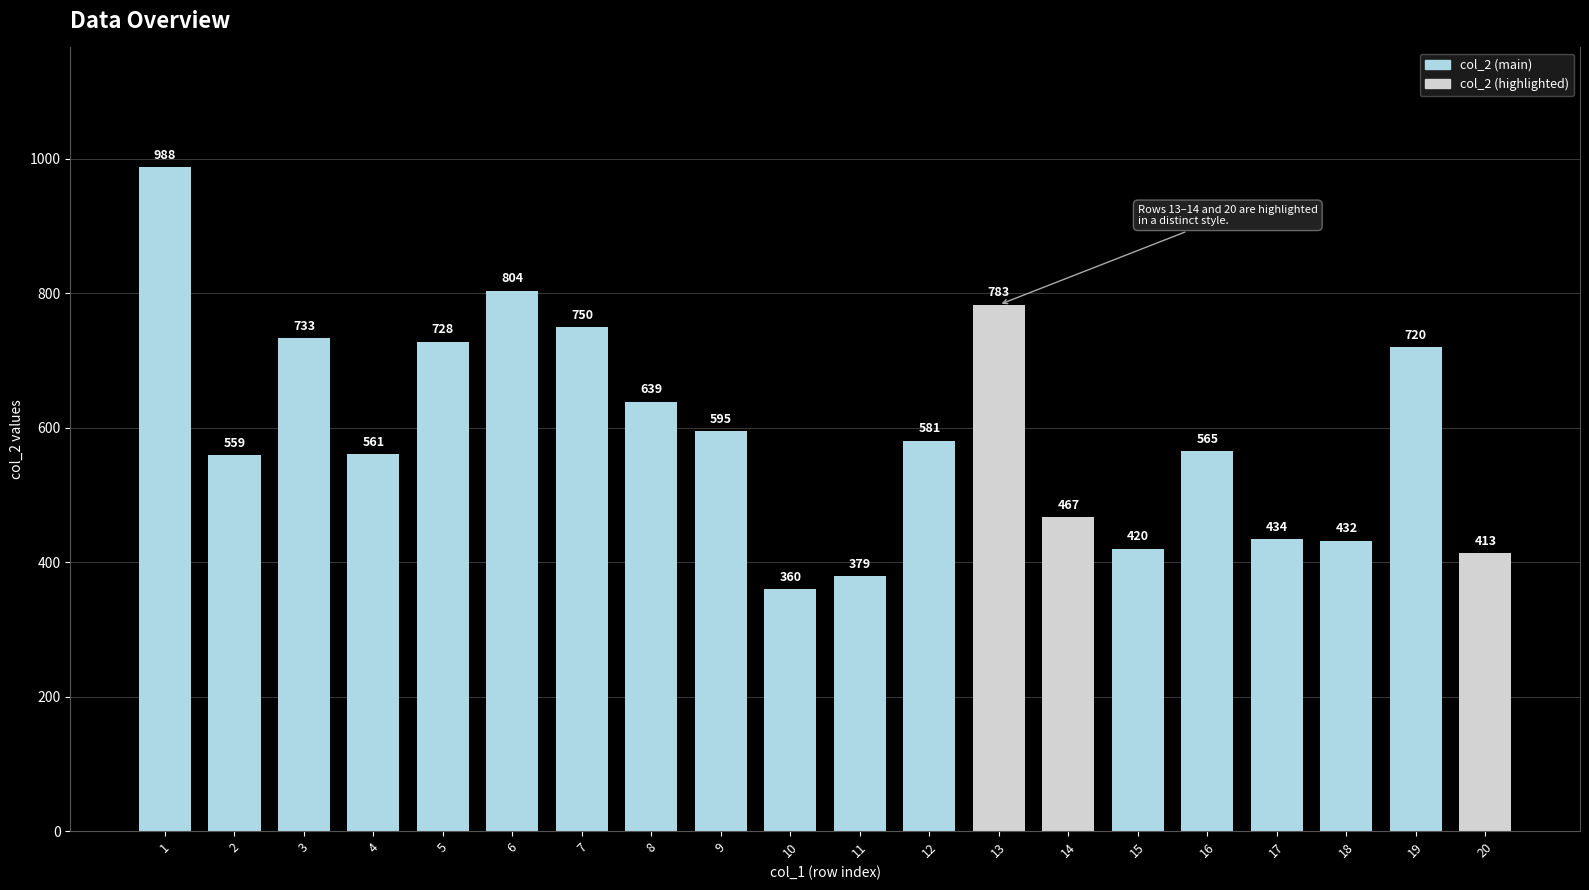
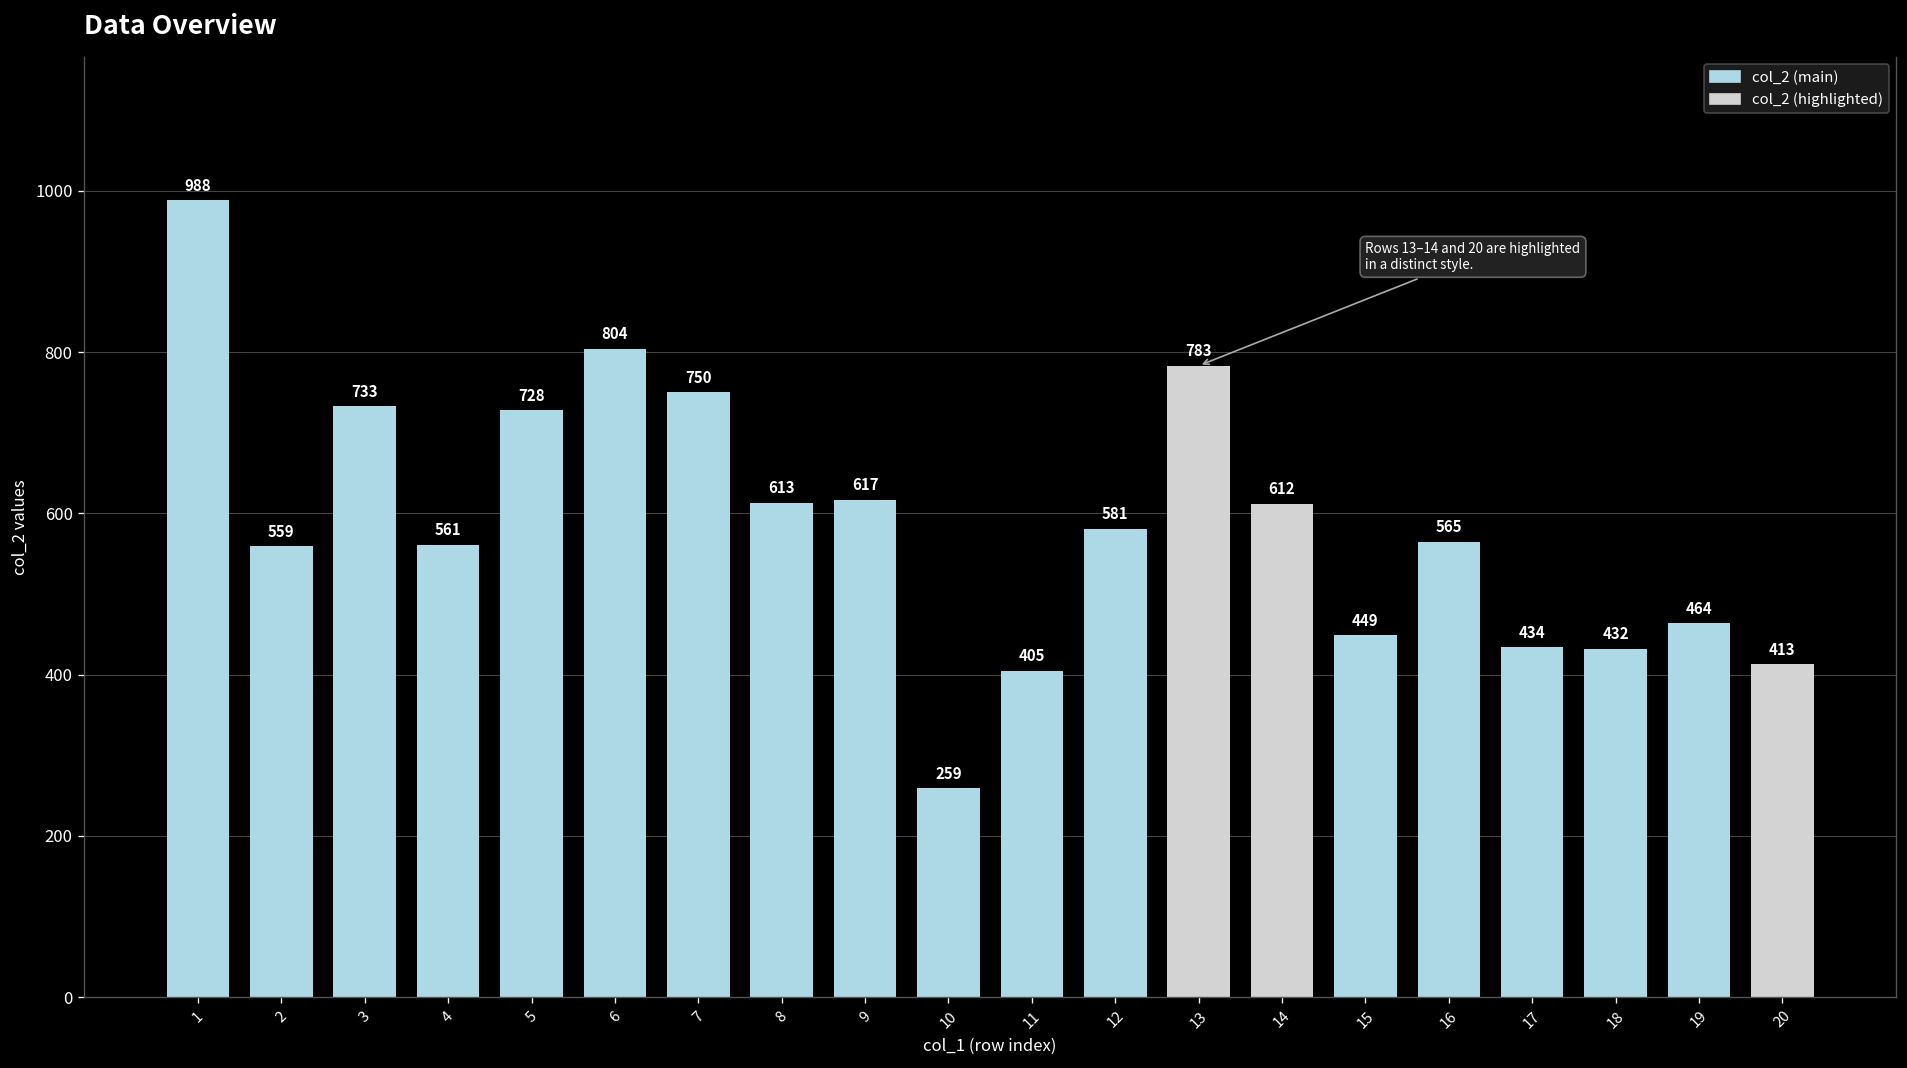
8: 639 -> 613
9: 595 -> 617
10: 360 -> 259
11: 379 -> 405
14: 467 -> 612
15: 420 -> 449
19: 720 -> 464
